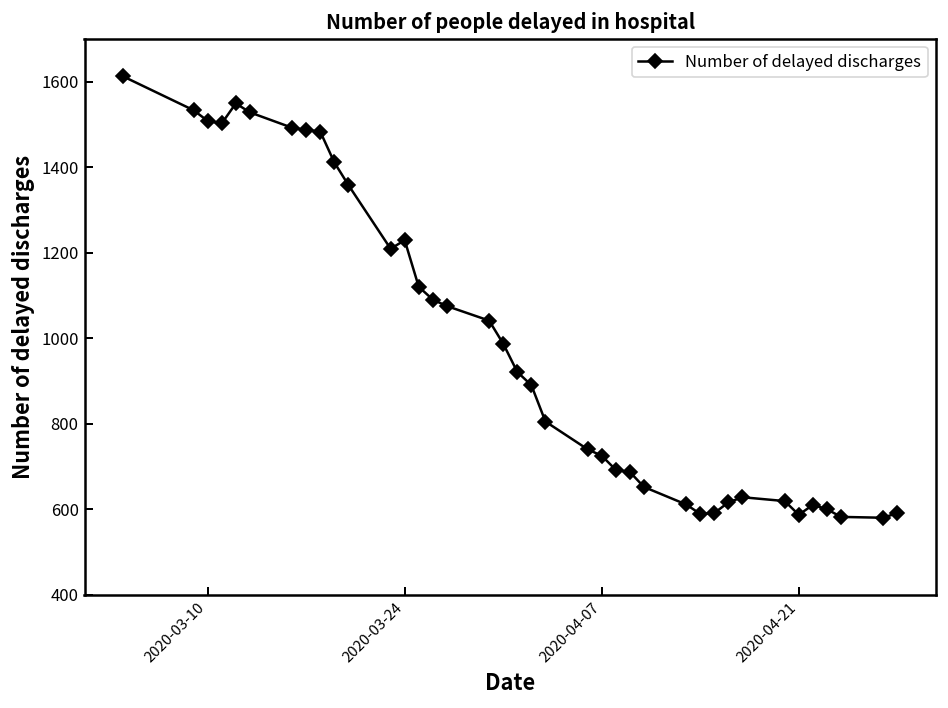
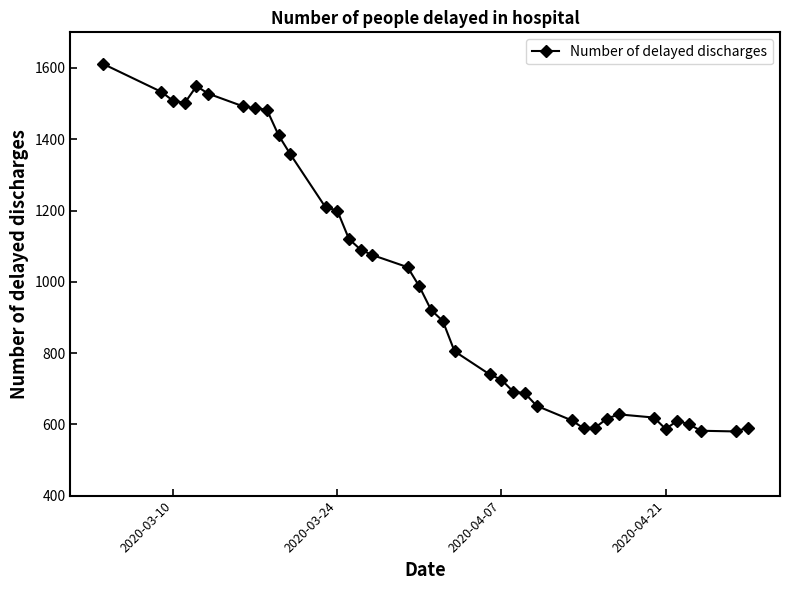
2020-03-24: 1230 -> 1200
